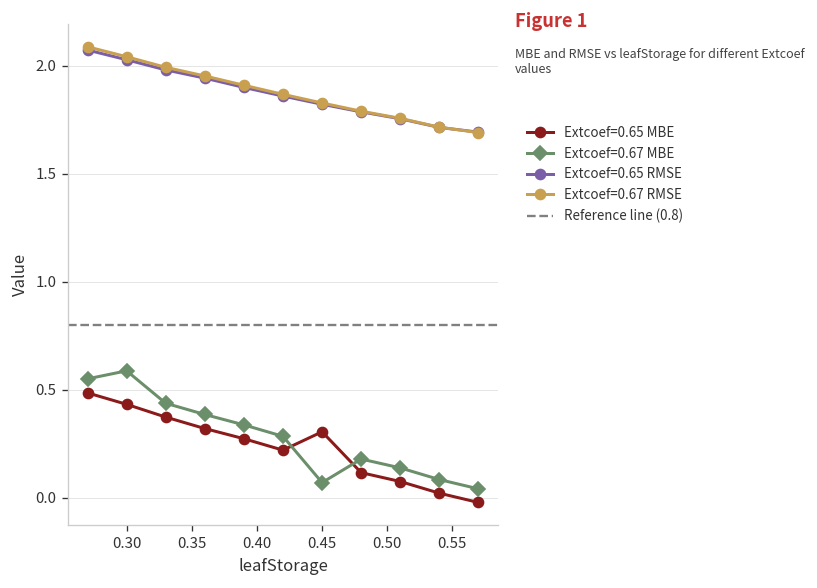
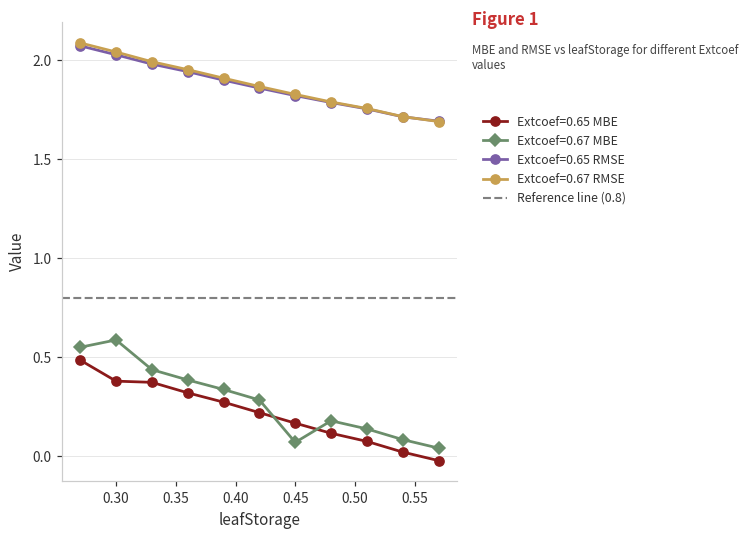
Extcoef=0.65 MBE, 0.30: 0.43 -> 0.38
Extcoef=0.65 MBE, 0.45: 0.31 -> 0.17
